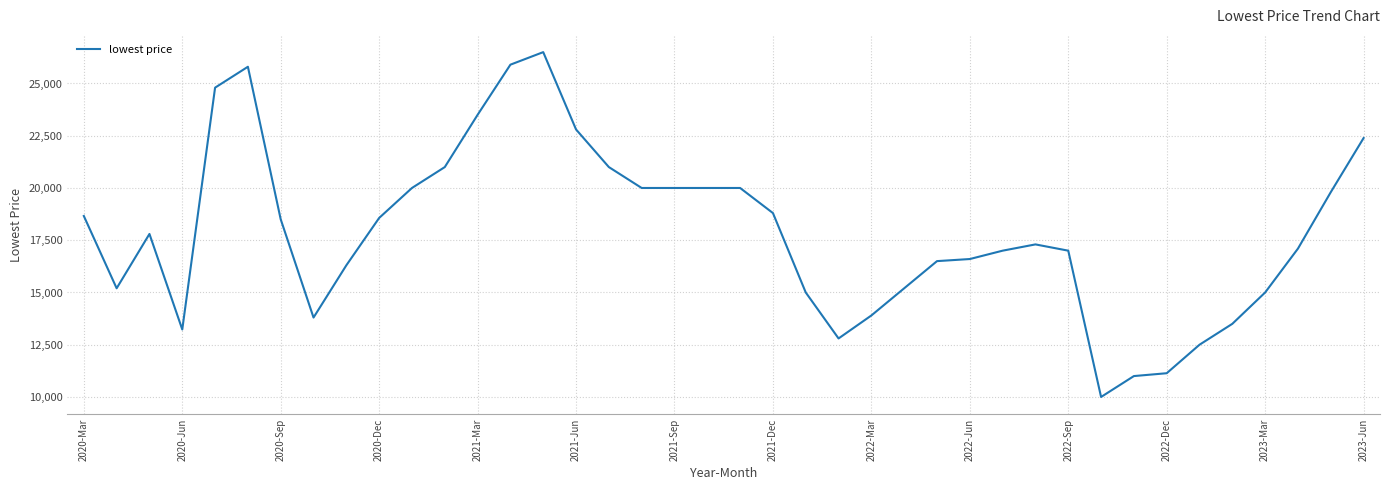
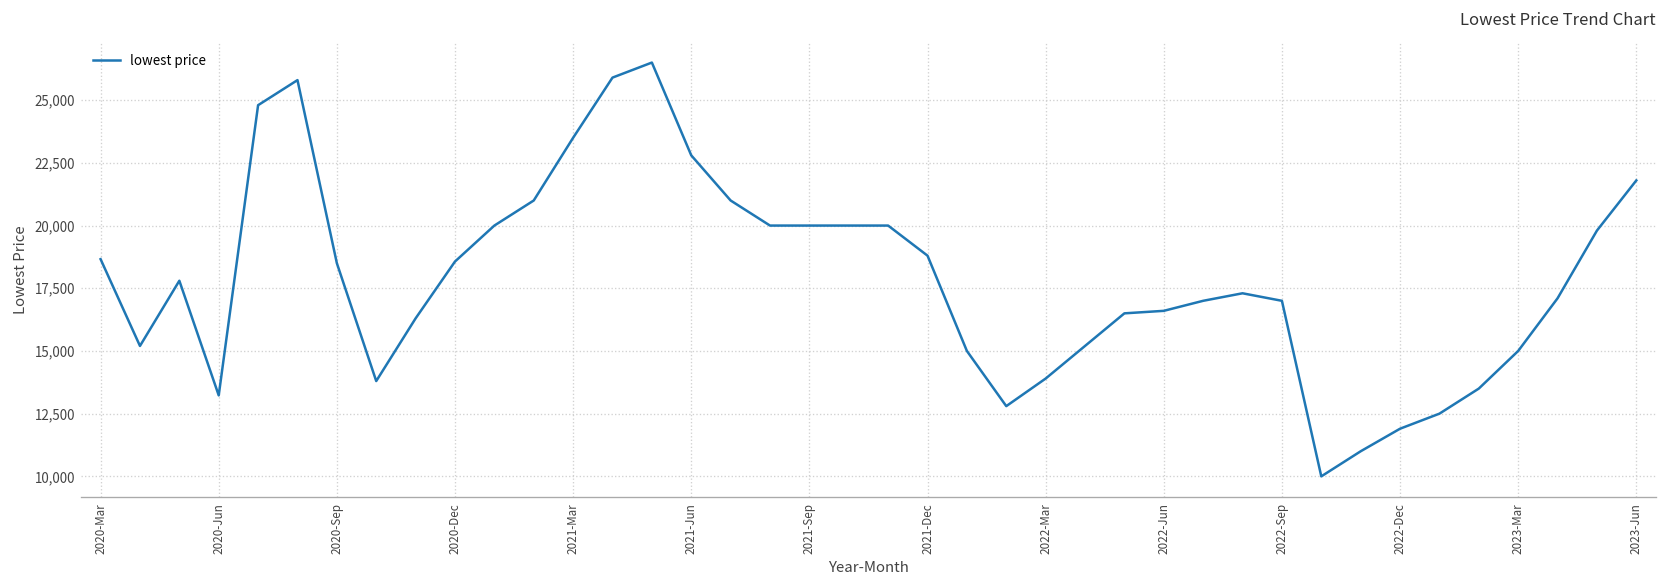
2022-Dec: 11,100 -> 11,900
2023-Jun: 22,400 -> 21,800
